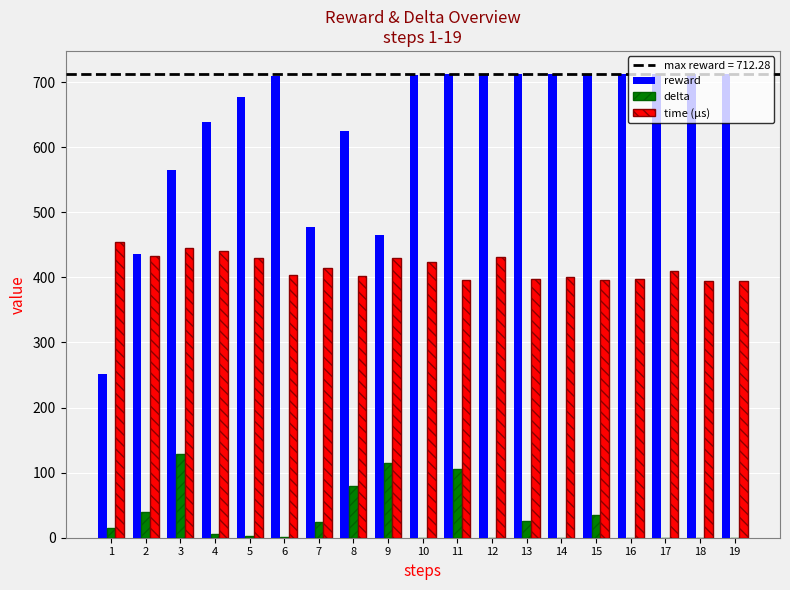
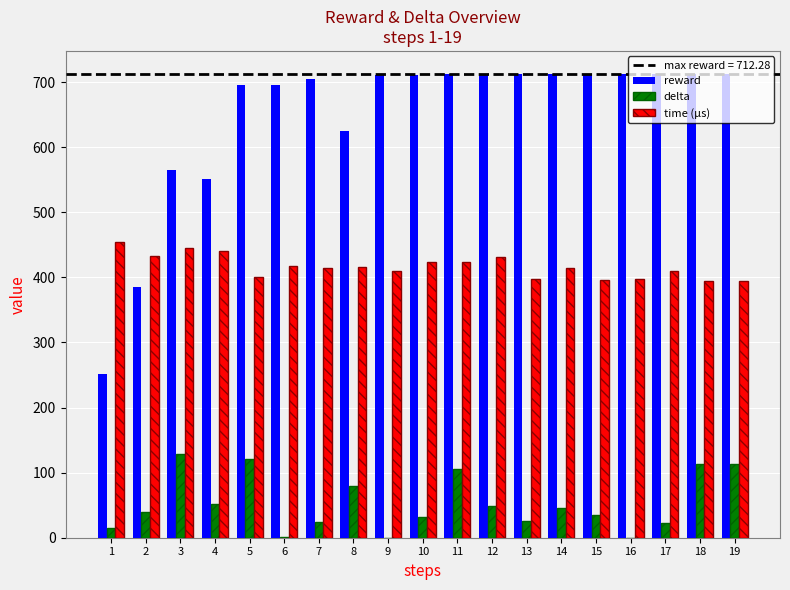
reward, 2: 440 -> 390
reward, 4: 640 -> 550
delta, 4: 10 -> 50
reward, 5: 680 -> 700
delta, 5: 0 -> 120
time (µs), 5: 430 -> 400
reward, 6: 710 -> 700
time (µs), 6: 400 -> 420
reward, 7: 480 -> 700
time (µs), 8: 400 -> 420
reward, 9: 470 -> 710
delta, 9: 110 -> 0
time (µs), 9: 430 -> 410
delta, 10: 0 -> 30
time (µs), 11: 400 -> 420
delta, 12: 0 -> 50
delta, 14: 0 -> 50
time (µs), 14: 400 -> 420
delta, 17: 0 -> 20
delta, 18: 0 -> 110
delta, 19: 0 -> 110
